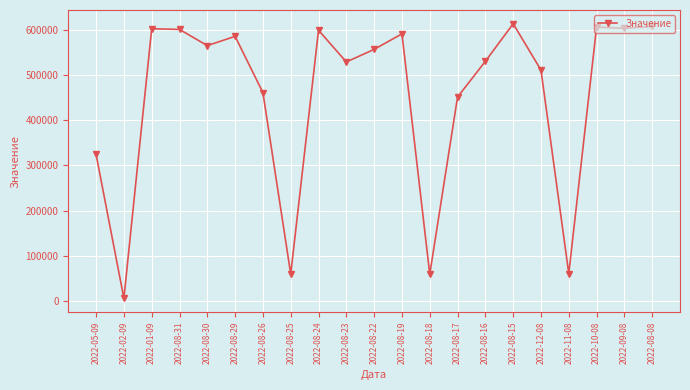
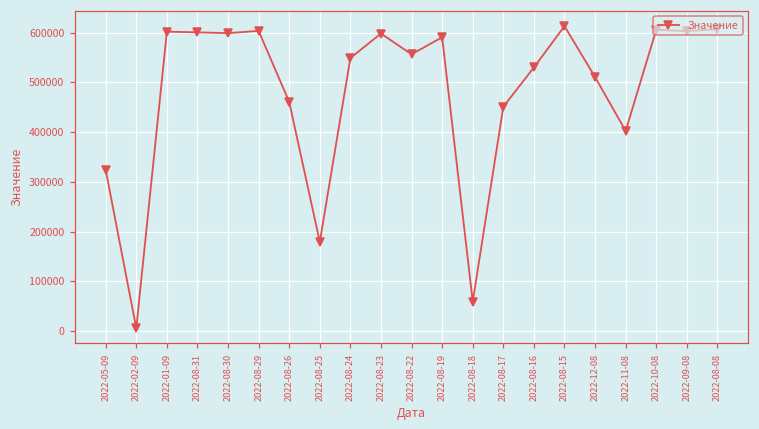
2022-08-30: 560000 -> 600000
2022-08-29: 590000 -> 600000
2022-08-25: 60000 -> 180000
2022-08-24: 600000 -> 550000
2022-08-23: 530000 -> 600000
2022-11-08: 60000 -> 400000
